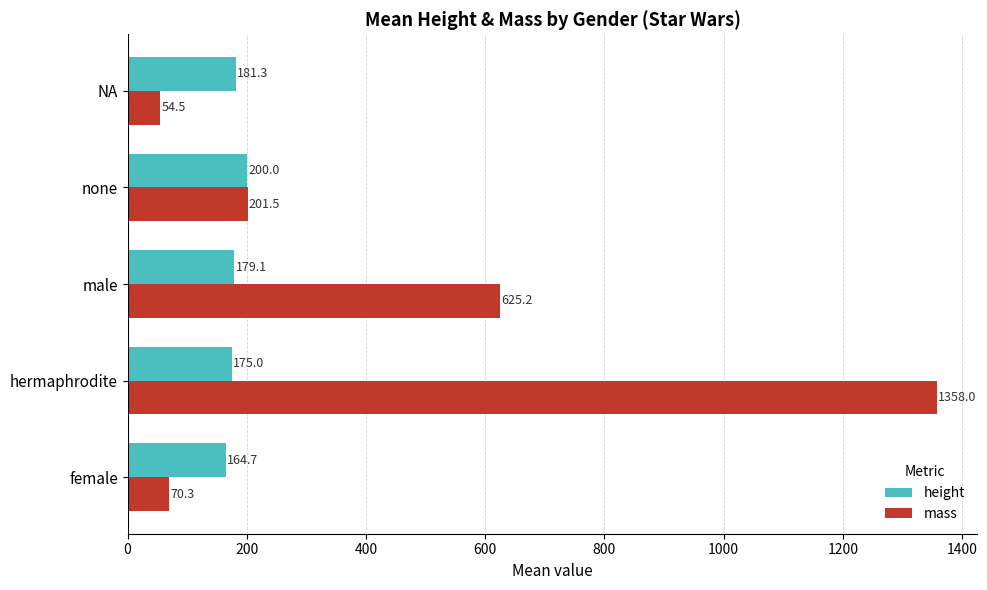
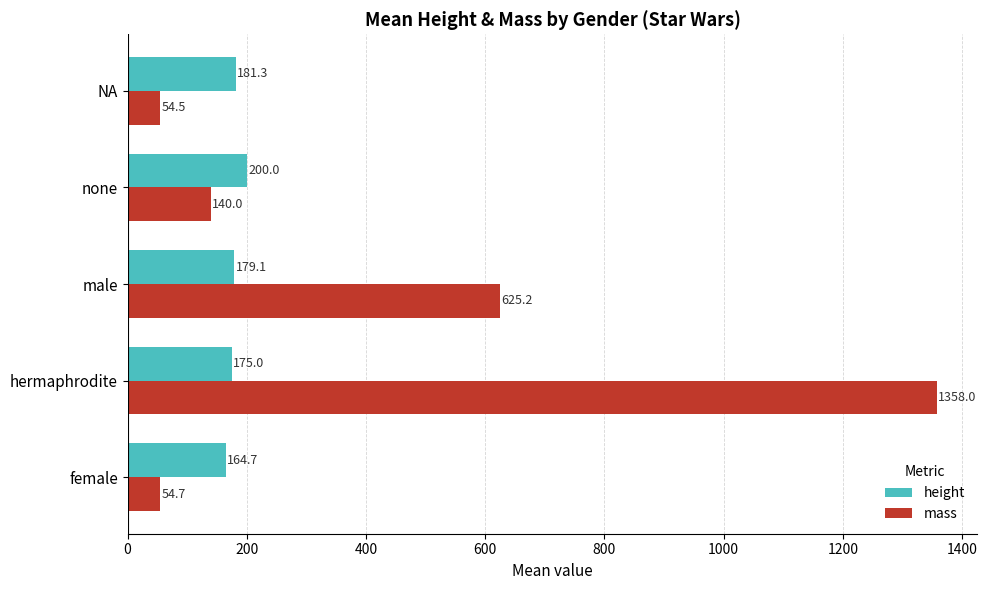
mass, none: 201.5 -> 140.0
mass, female: 70.3 -> 54.7
